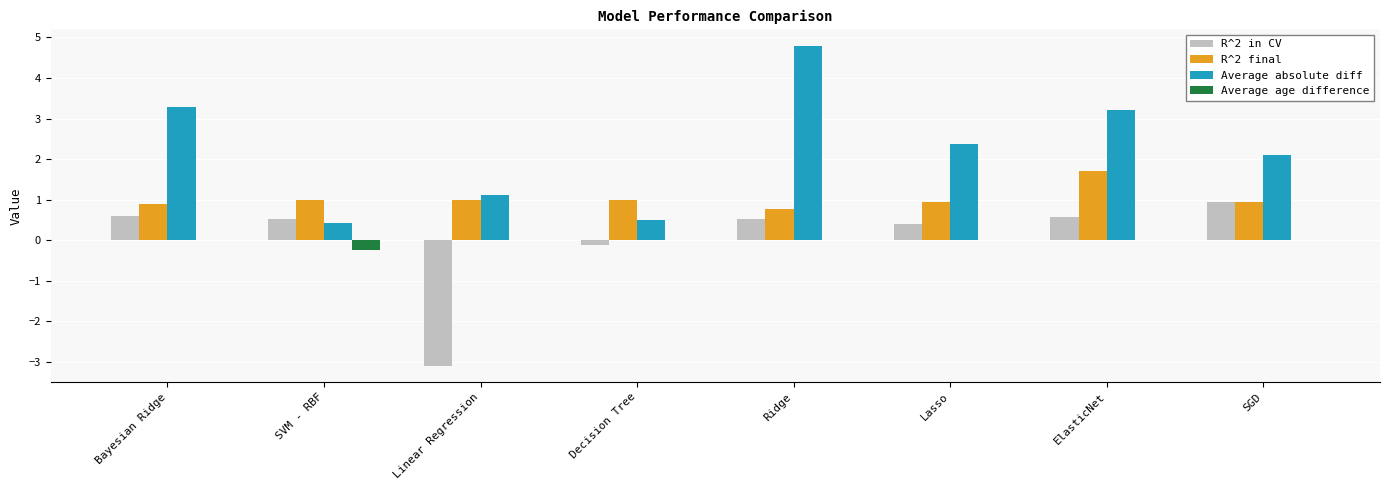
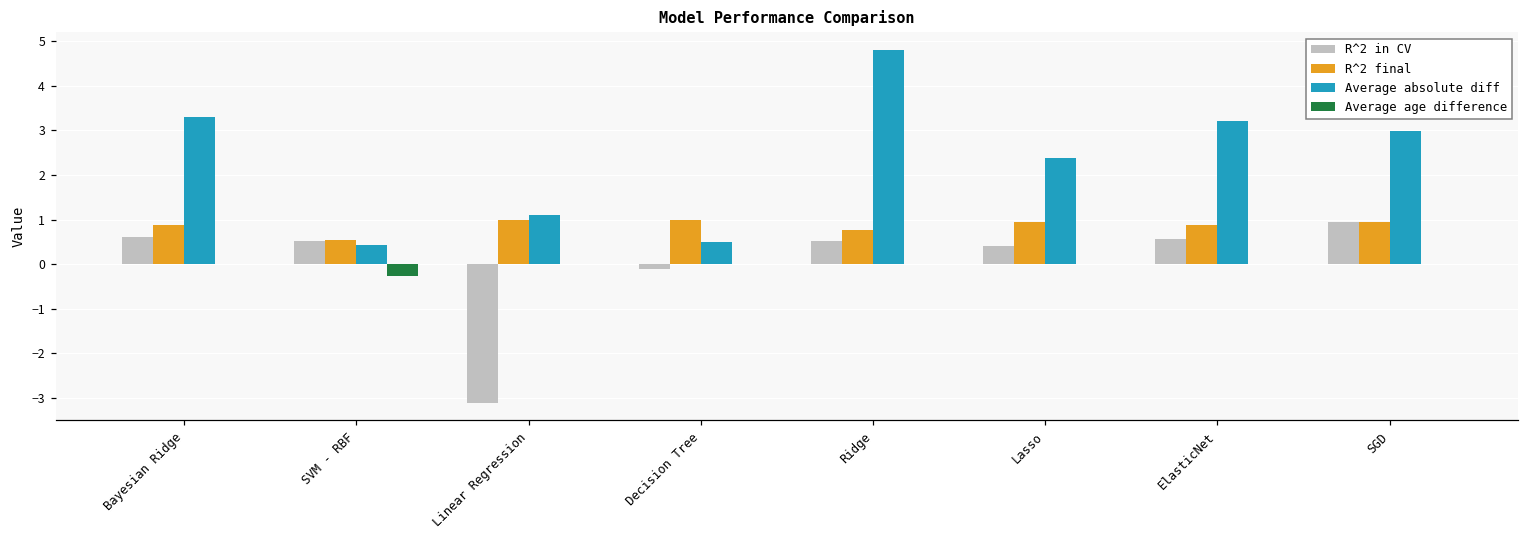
R^2 final, SVM - RBF: 1.0 -> 0.5
R^2 final, ElasticNet: 1.7 -> 0.9
Average absolute diff, SGD: 2.1 -> 3.0
